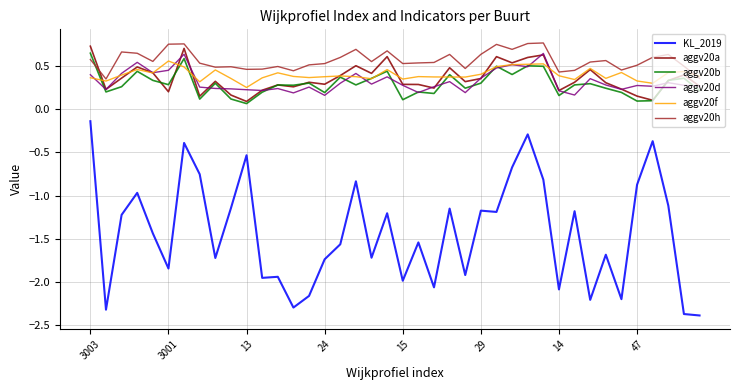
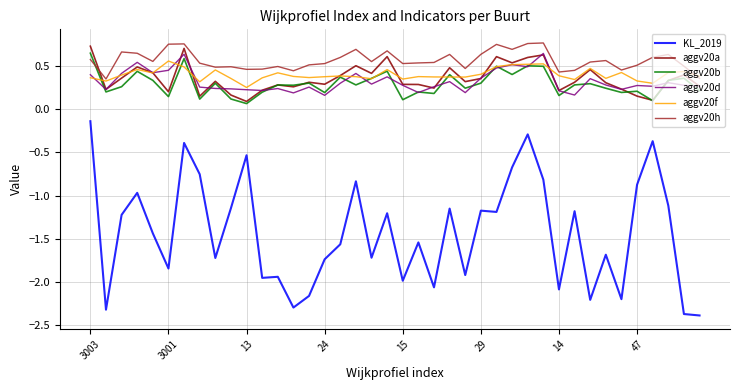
aggv20b, 3001: 0.3 -> 0.1
aggv20b, 47: 0.1 -> 0.2
